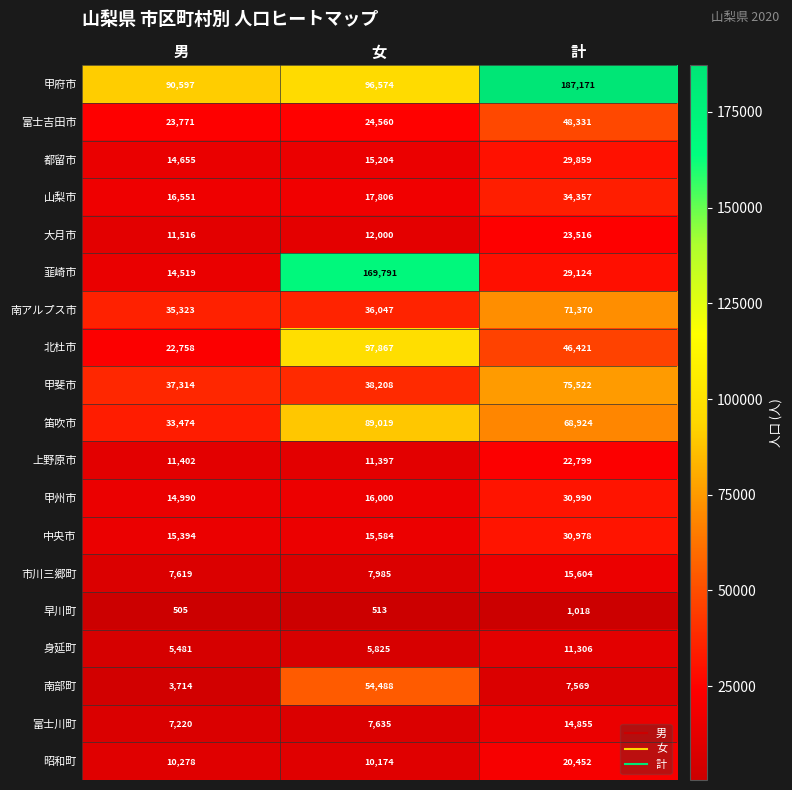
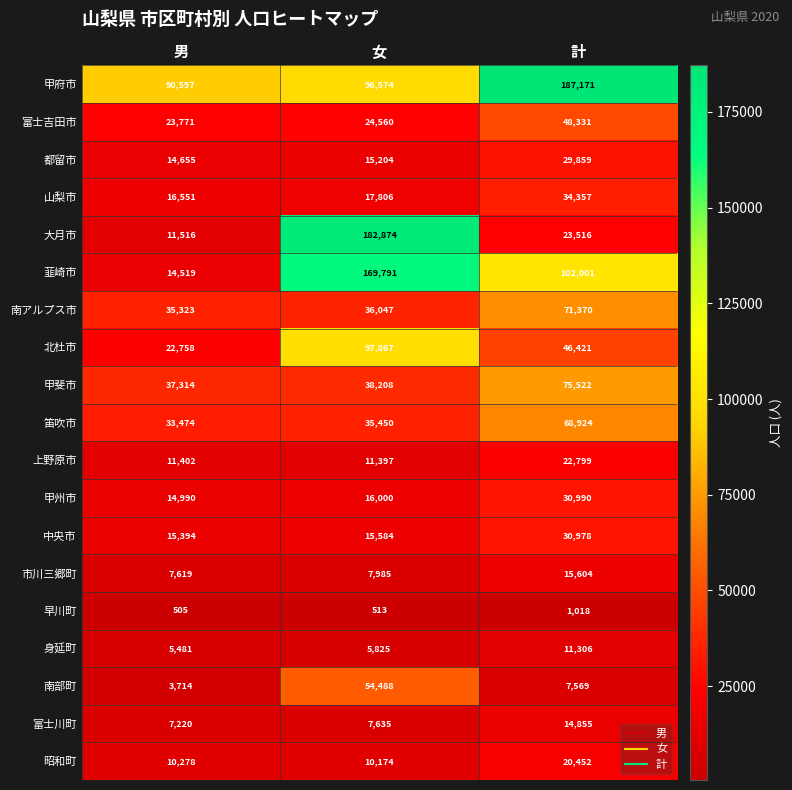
大月市, 女: 12,000 -> 182,874
韮崎市, 計: 29,124 -> 102,001
笛吹市, 女: 89,019 -> 35,450
